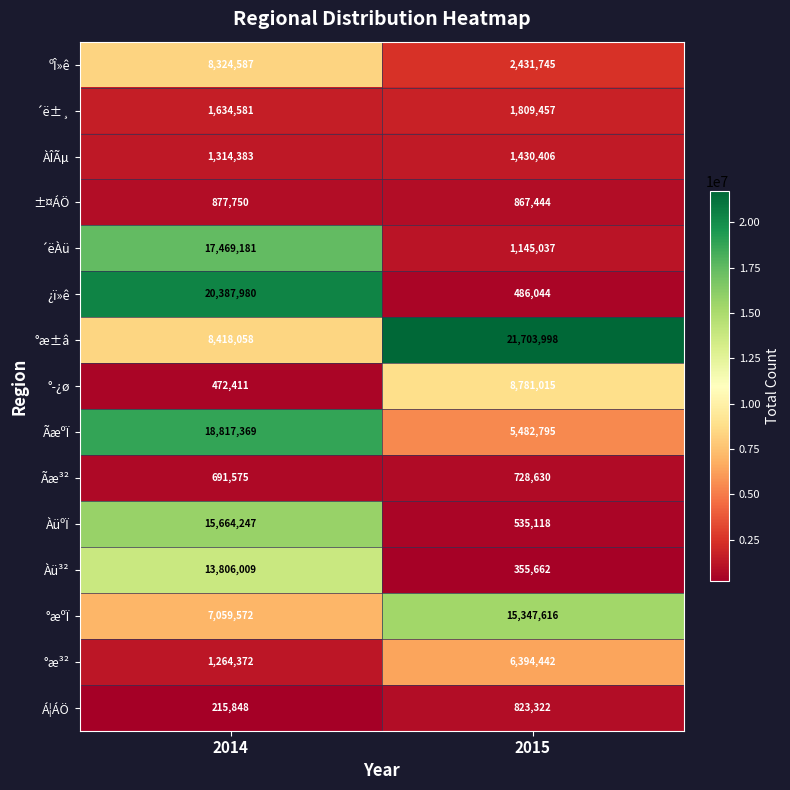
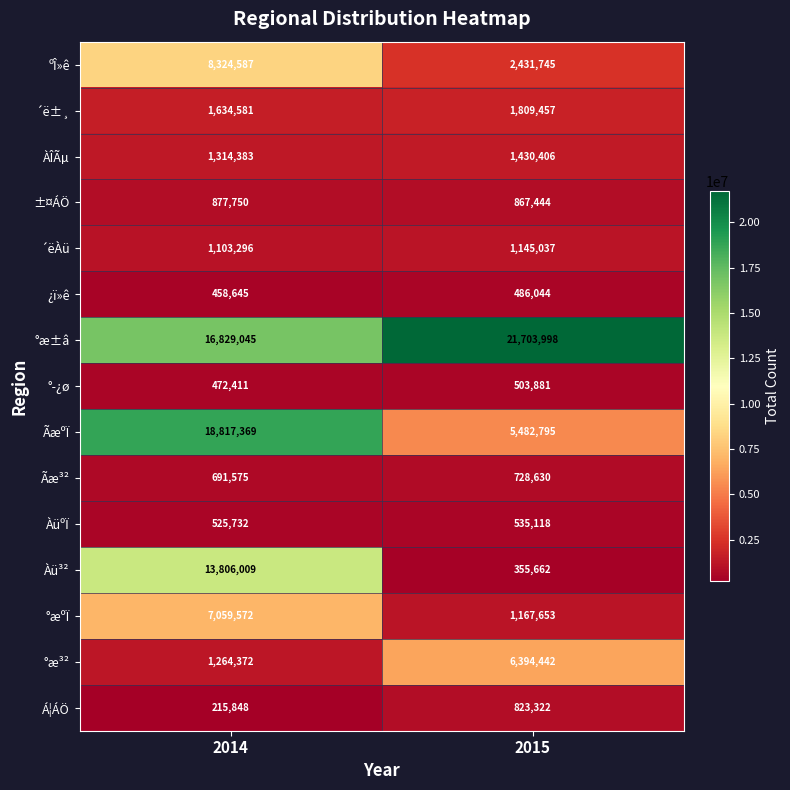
´ëÀü, 2014: 17,469,181 -> 1,103,296
¿ï»ê, 2014: 20,387,980 -> 458,645
°æ±â, 2014: 8,418,058 -> 16,829,045
°­¿ø, 2015: 8,781,015 -> 503,881
ÀüºÏ, 2014: 15,664,247 -> 525,732
°æºÏ, 2015: 15,347,616 -> 1,167,653
